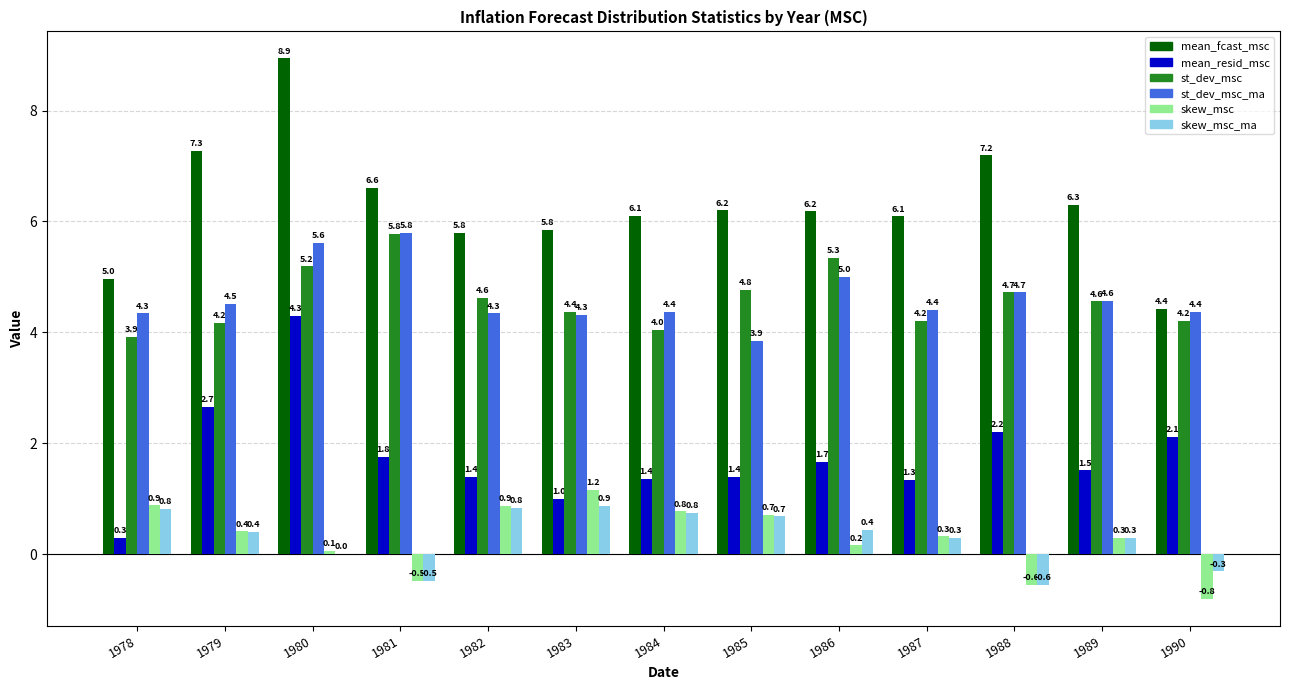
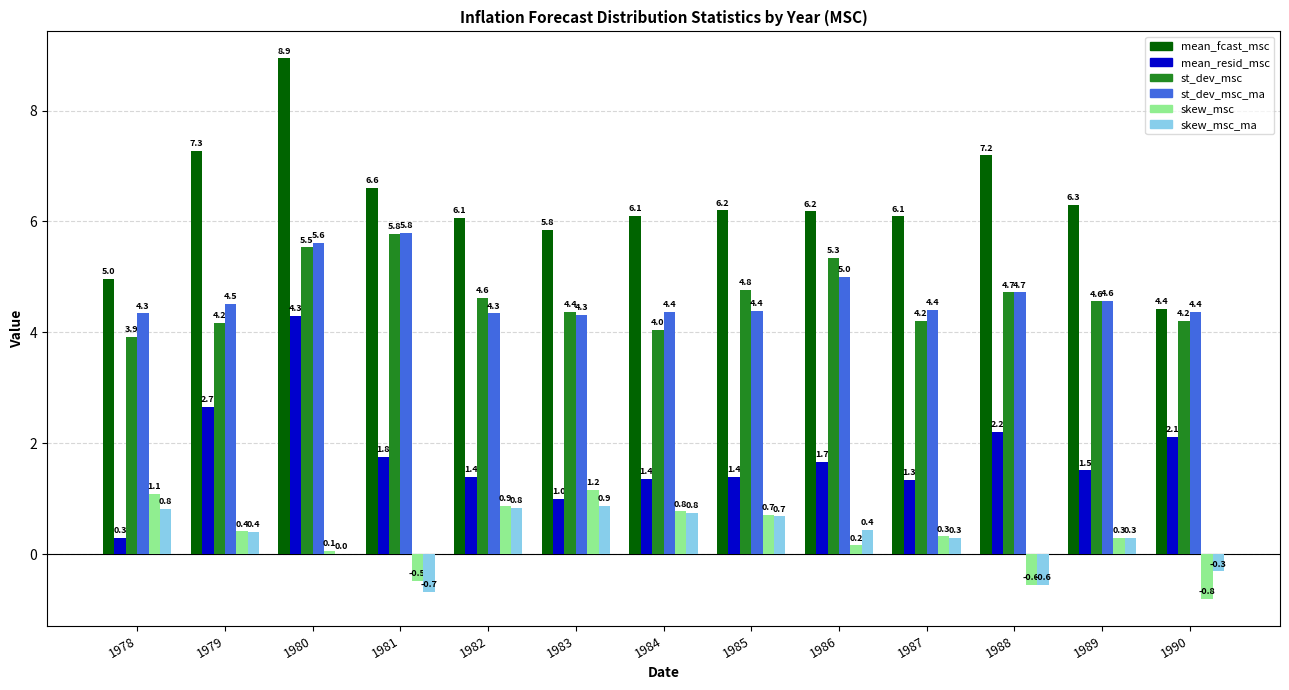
skew_msc, 1978: 0.9 -> 1.1
st_dev_msc, 1980: 5.2 -> 5.5
skew_msc_ma, 1981: -0.5 -> -0.7
mean_fcast_msc, 1982: 5.8 -> 6.1
st_dev_msc_ma, 1985: 3.9 -> 4.4
